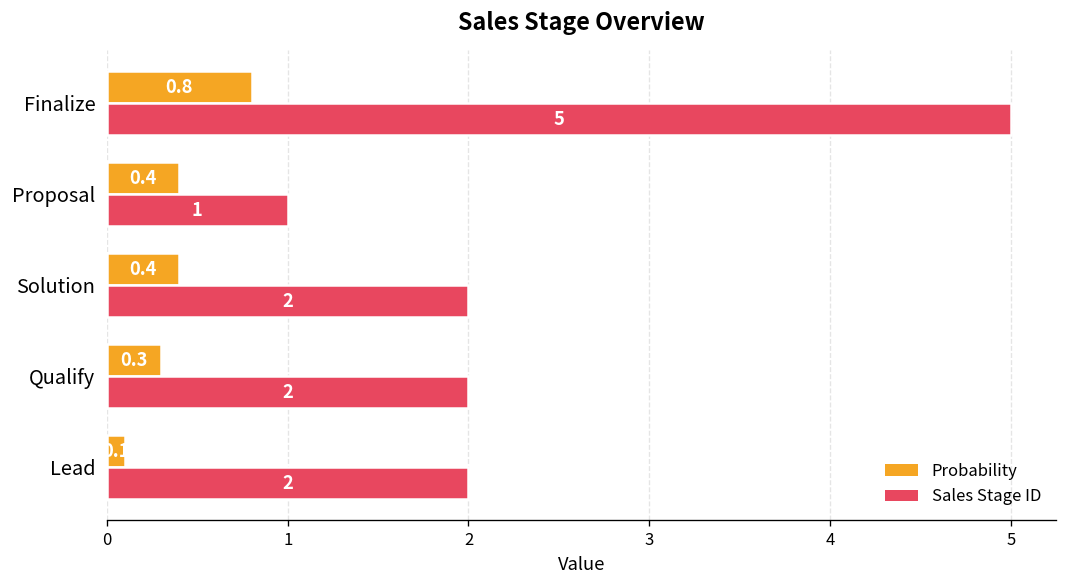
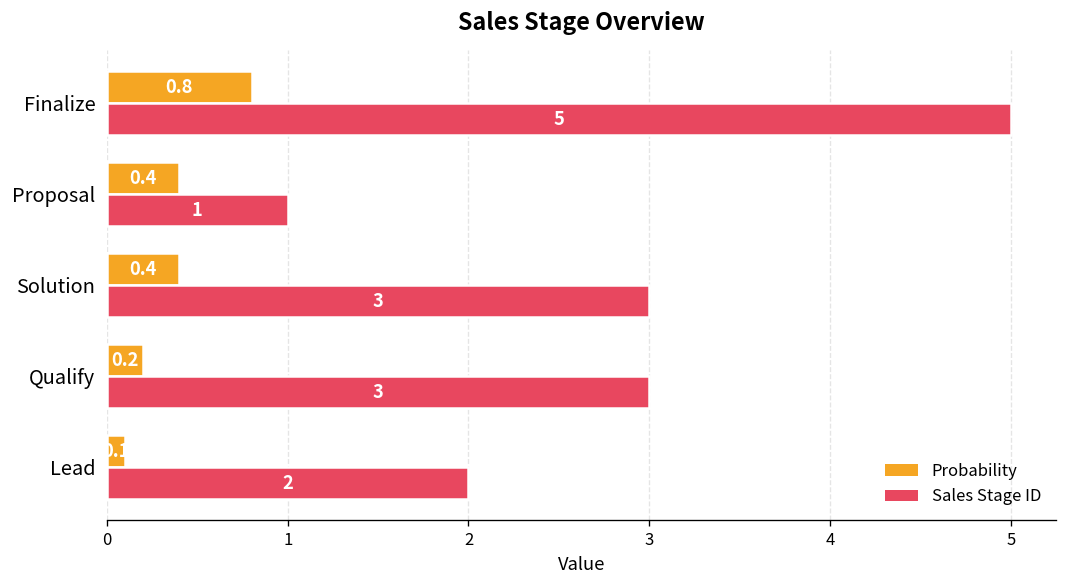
Sales Stage ID, Solution: 2 -> 3
Probability, Qualify: 0.3 -> 0.2
Sales Stage ID, Qualify: 2 -> 3
